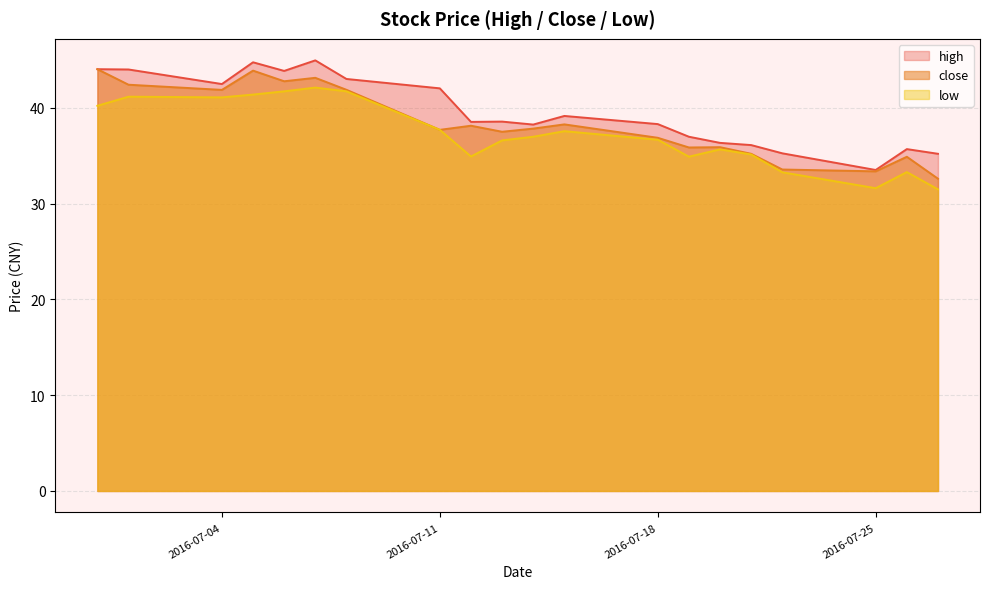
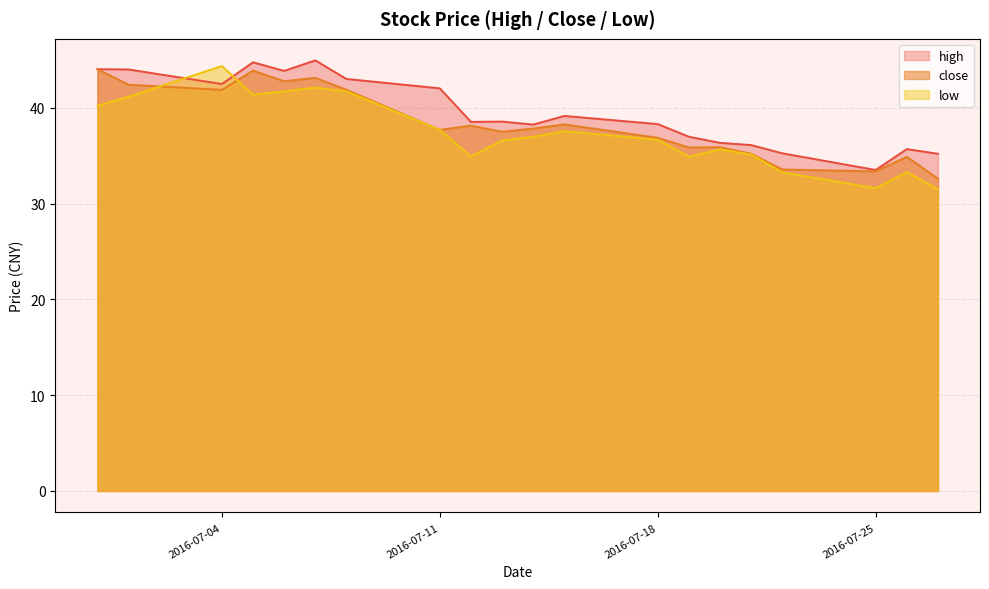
low, 2016-07-04: 41 -> 44
